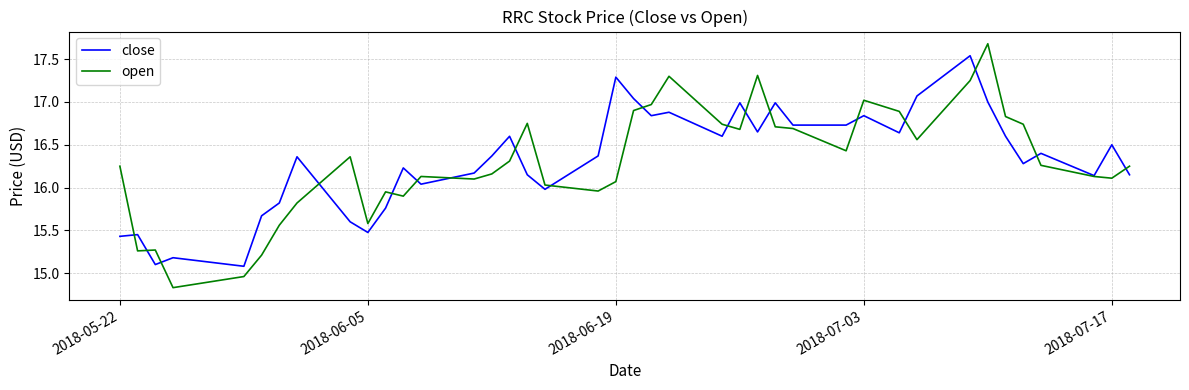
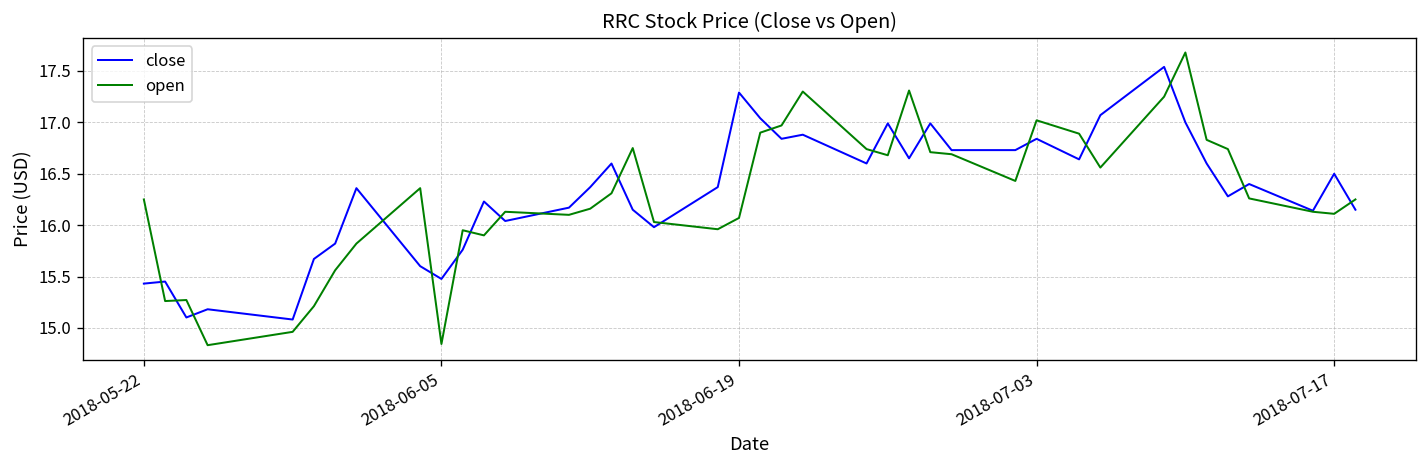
open, 2018-06-05: 15.6 -> 14.8
